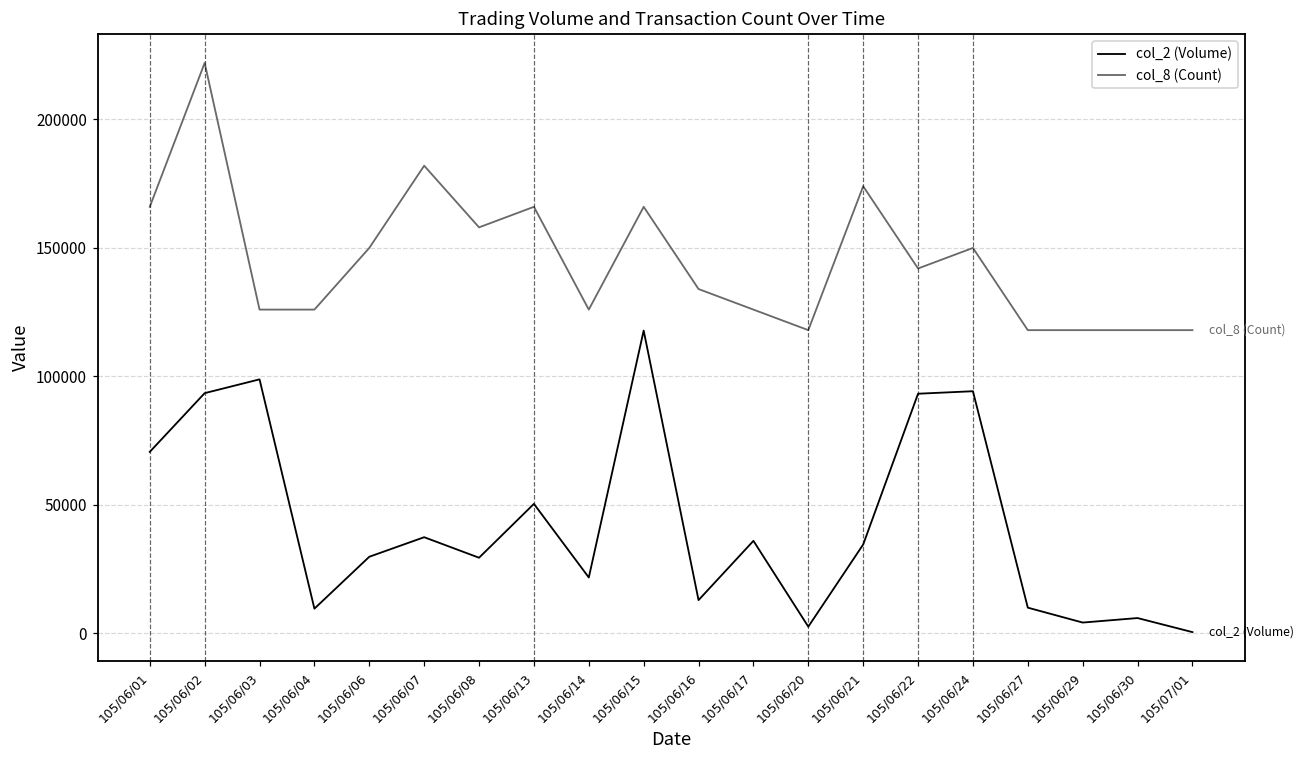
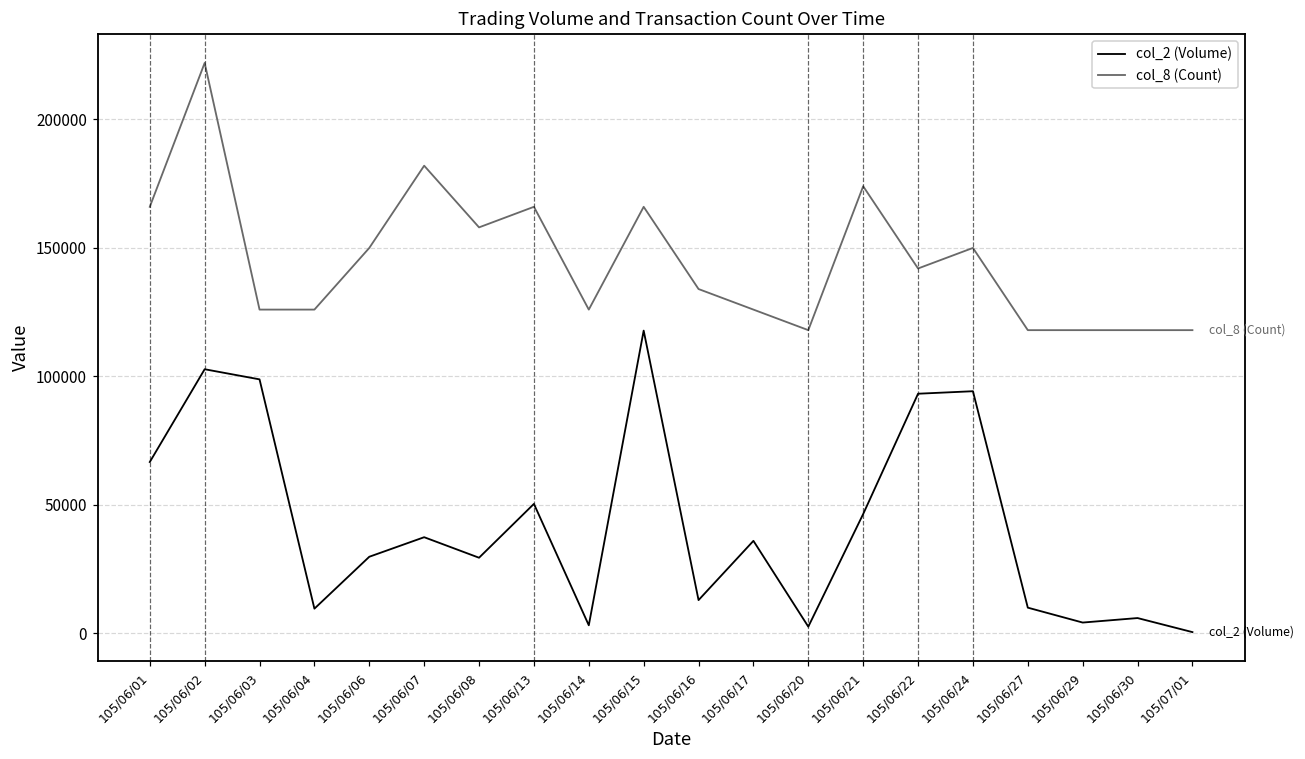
col_2 (Volume), 105/06/01: 71000 -> 67000
col_2 (Volume), 105/06/02: 93000 -> 103000
col_2 (Volume), 105/06/14: 22000 -> 3000
col_2 (Volume), 105/06/21: 35000 -> 46000
